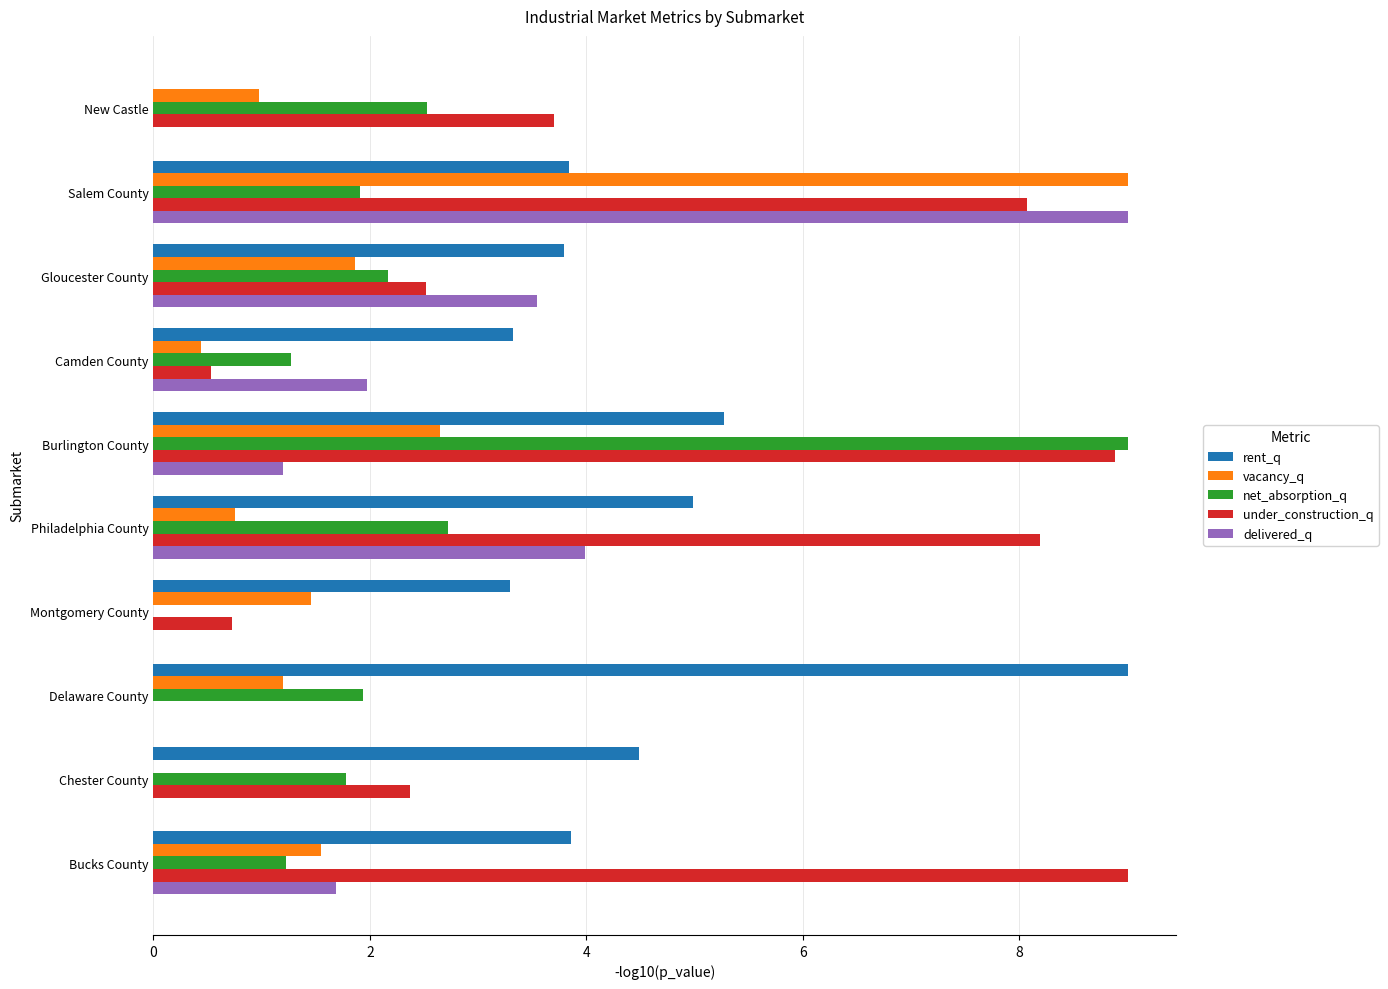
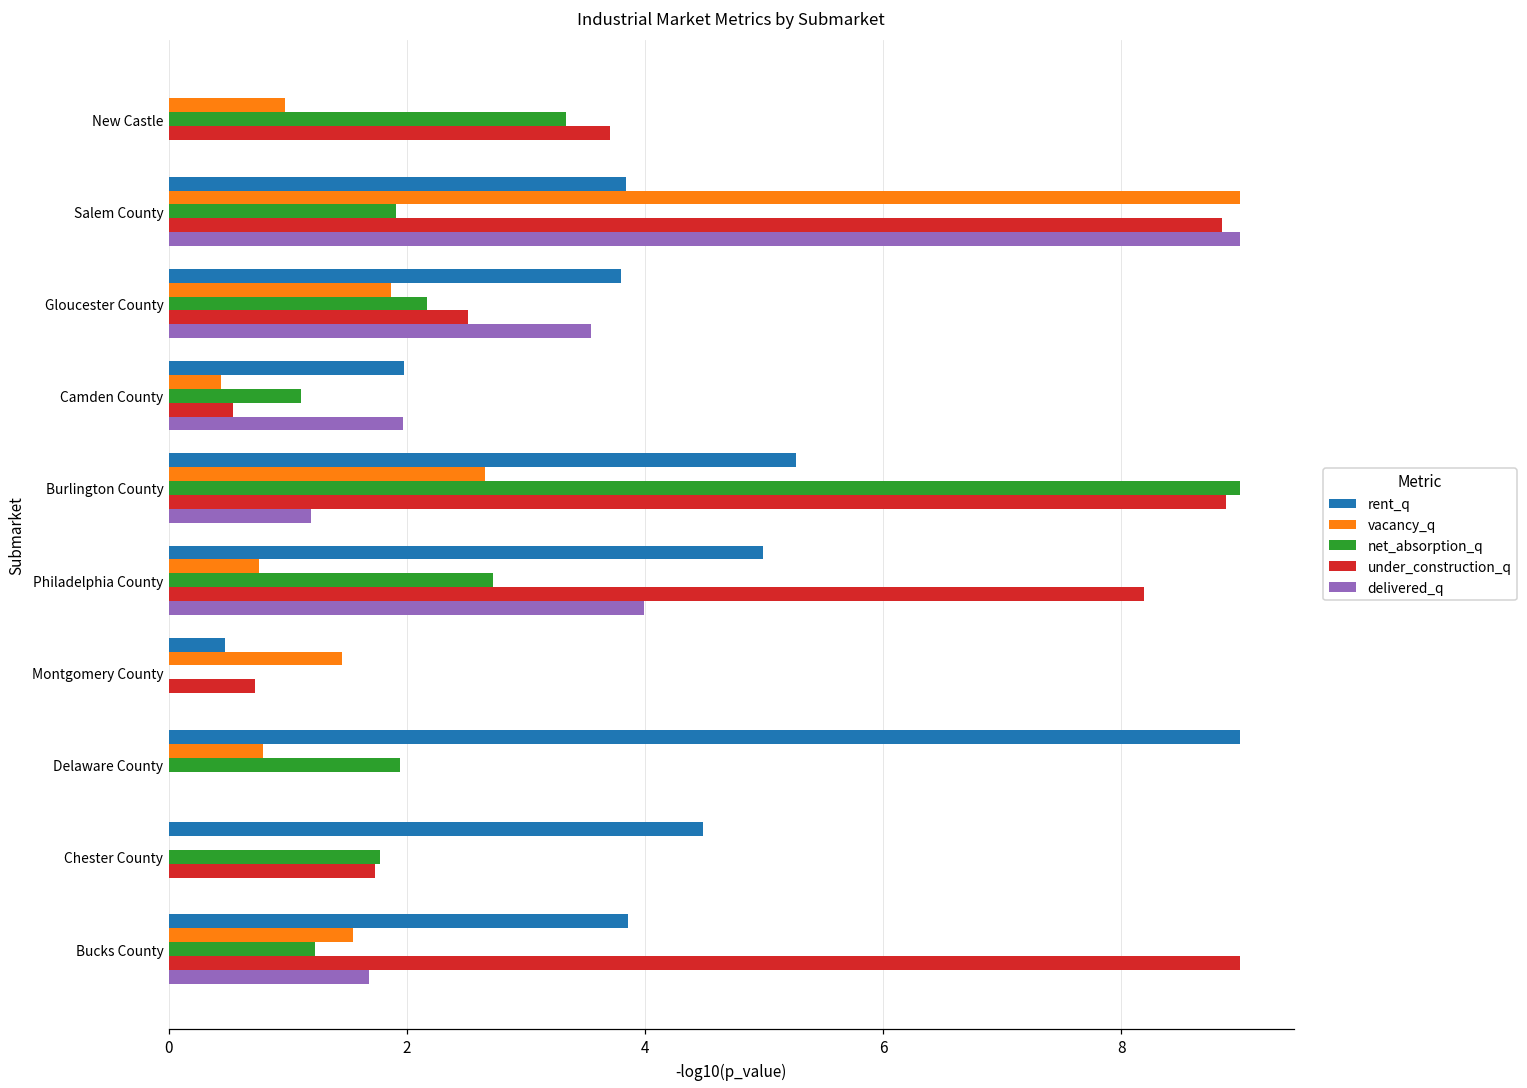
net_absorption_q, New Castle: 2.53 -> 3.33
under_construction_q, Salem County: 8.07 -> 8.84
rent_q, Camden County: 3.32 -> 1.97
net_absorption_q, Camden County: 1.27 -> 1.11
rent_q, Montgomery County: 3.30 -> 0.48
vacancy_q, Delaware County: 1.20 -> 0.79
under_construction_q, Chester County: 2.37 -> 1.73
